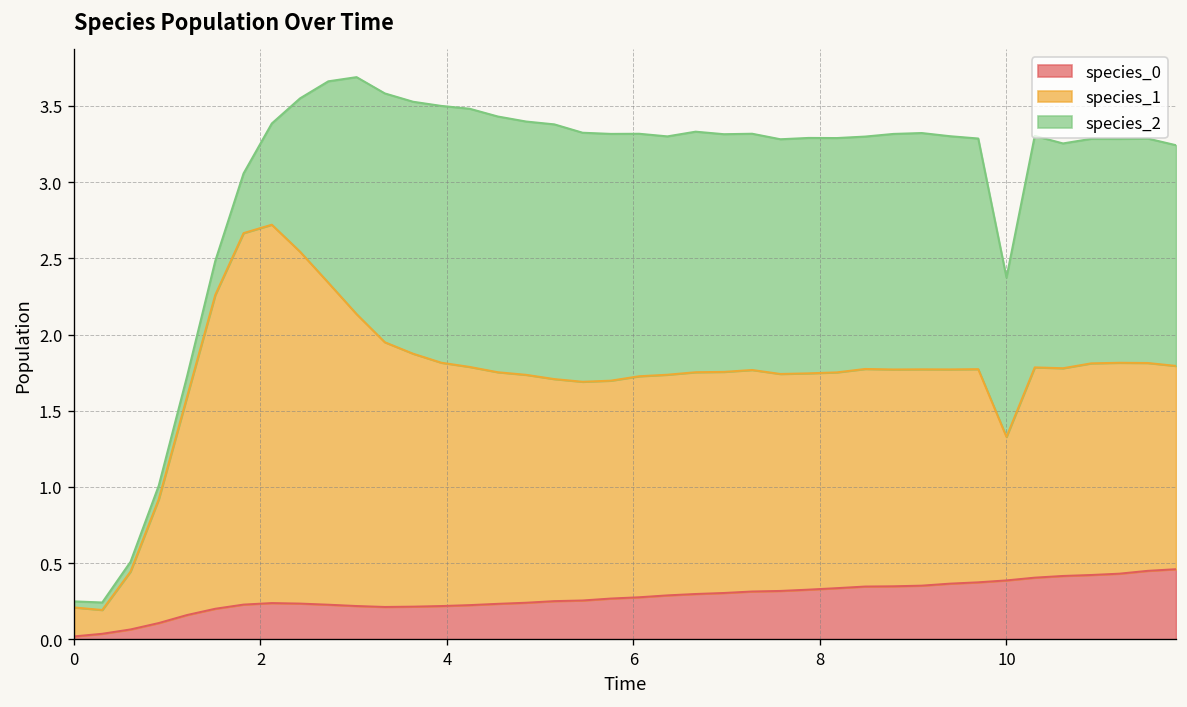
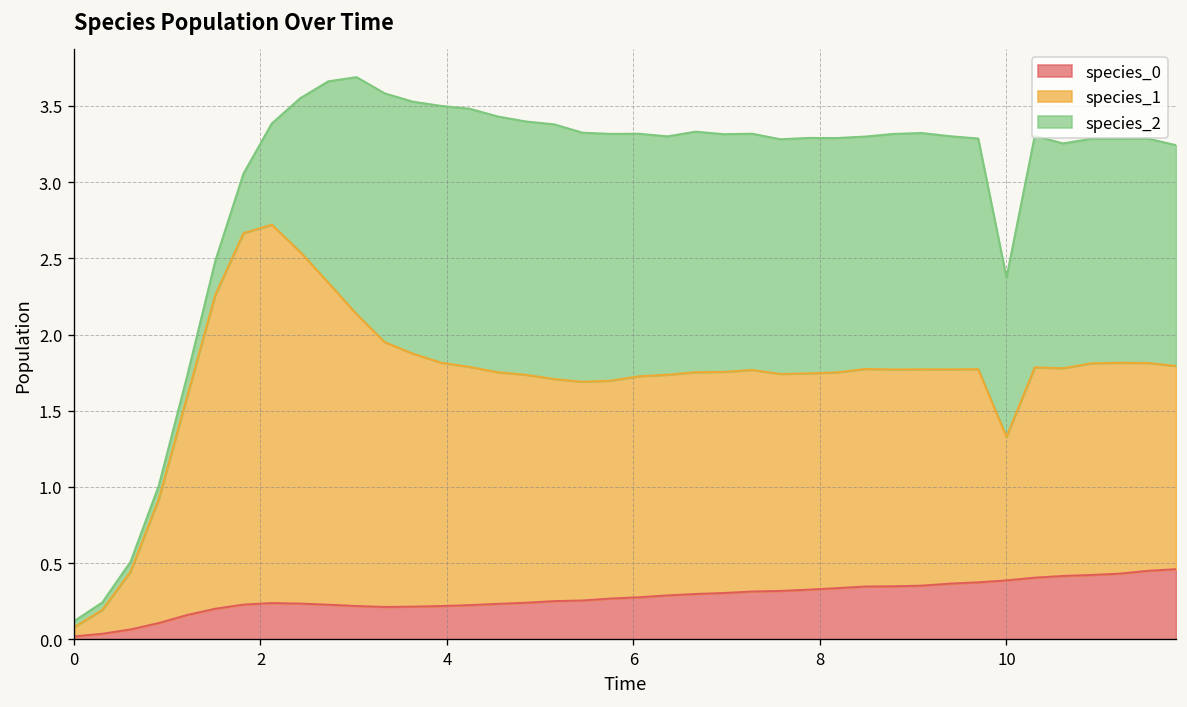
species_1, 0: 0.19 -> 0.06
